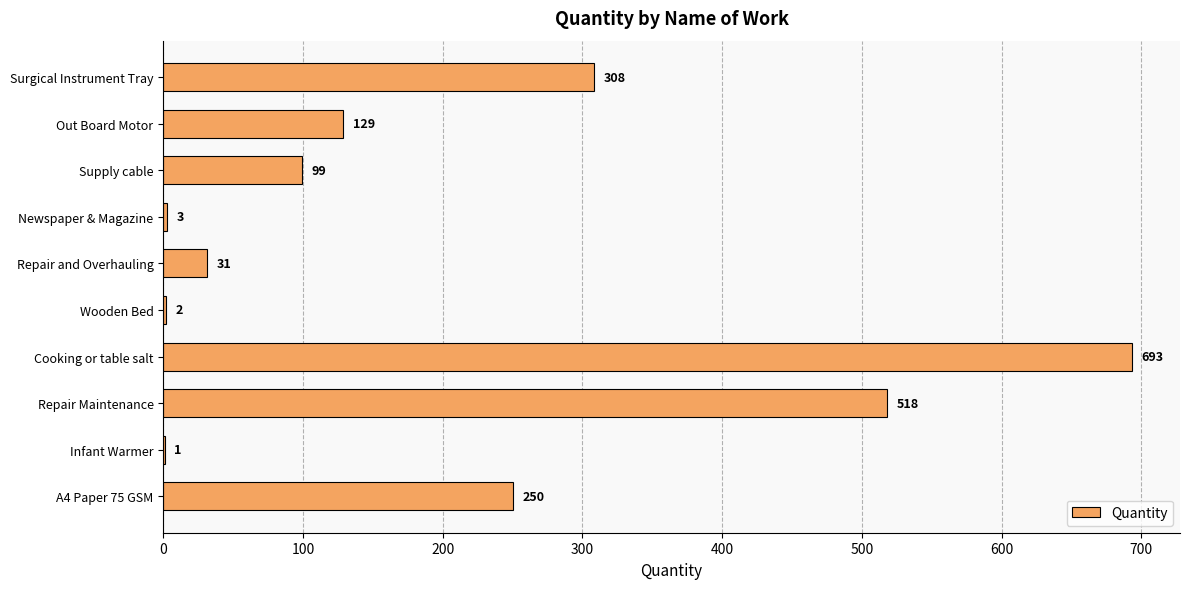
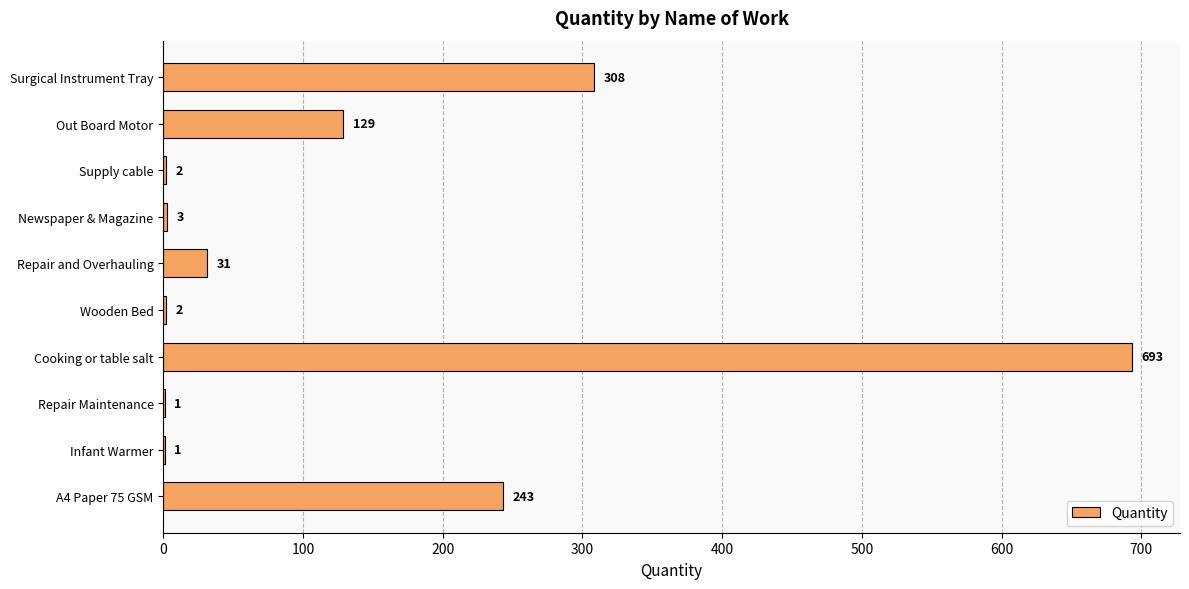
Supply cable: 99 -> 2
Repair Maintenance: 518 -> 1
A4 Paper 75 GSM: 250 -> 243
